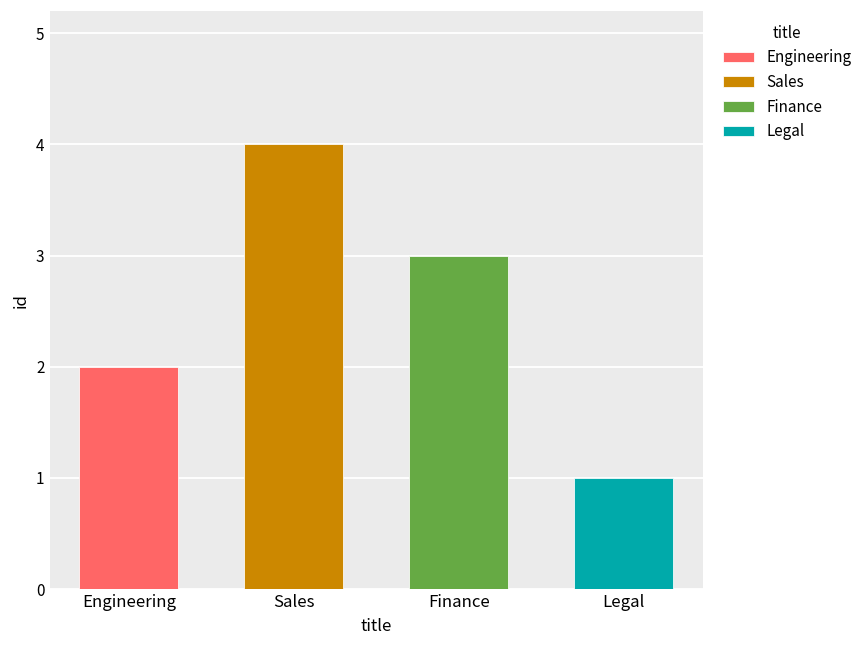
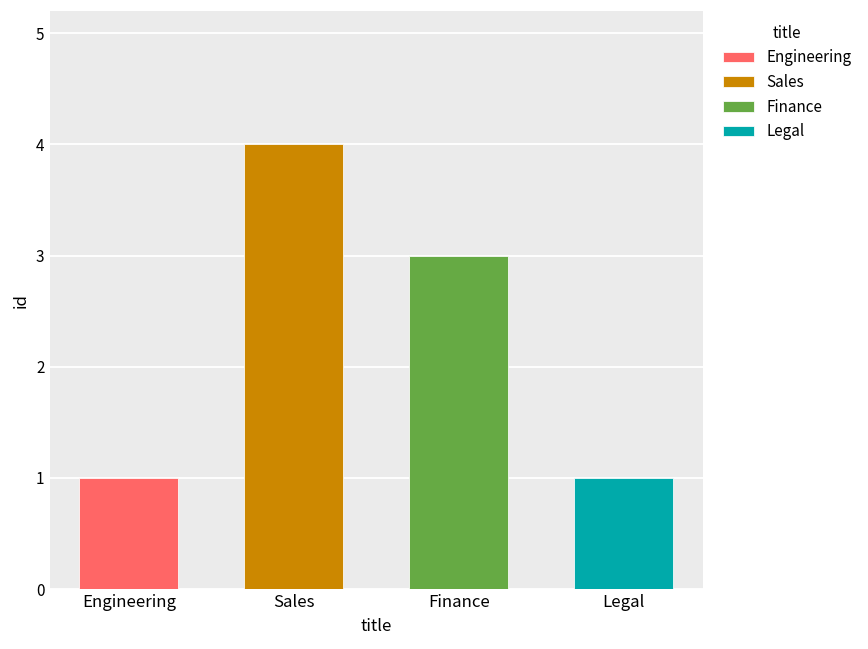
Engineering: 2 -> 1
